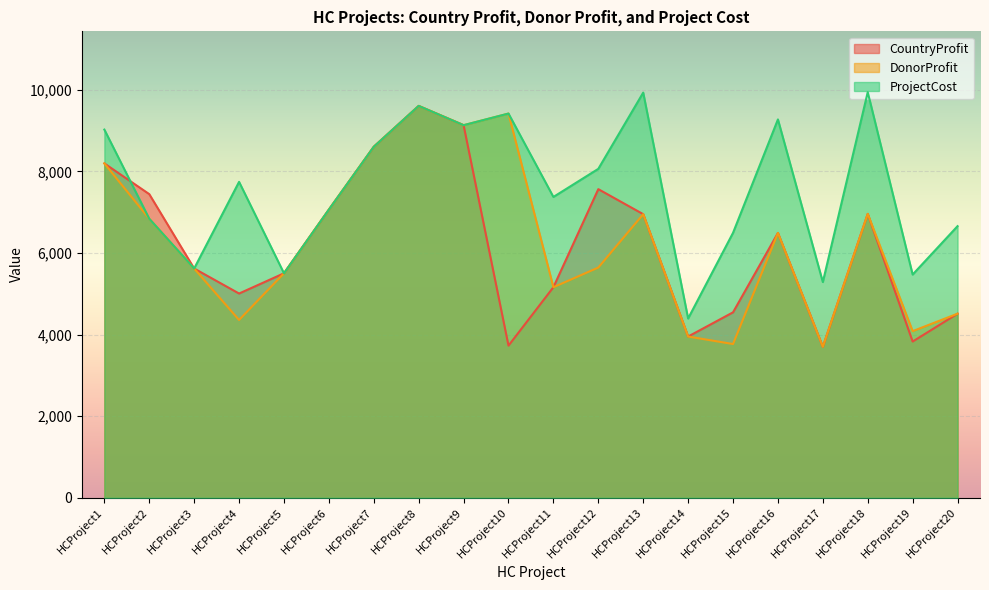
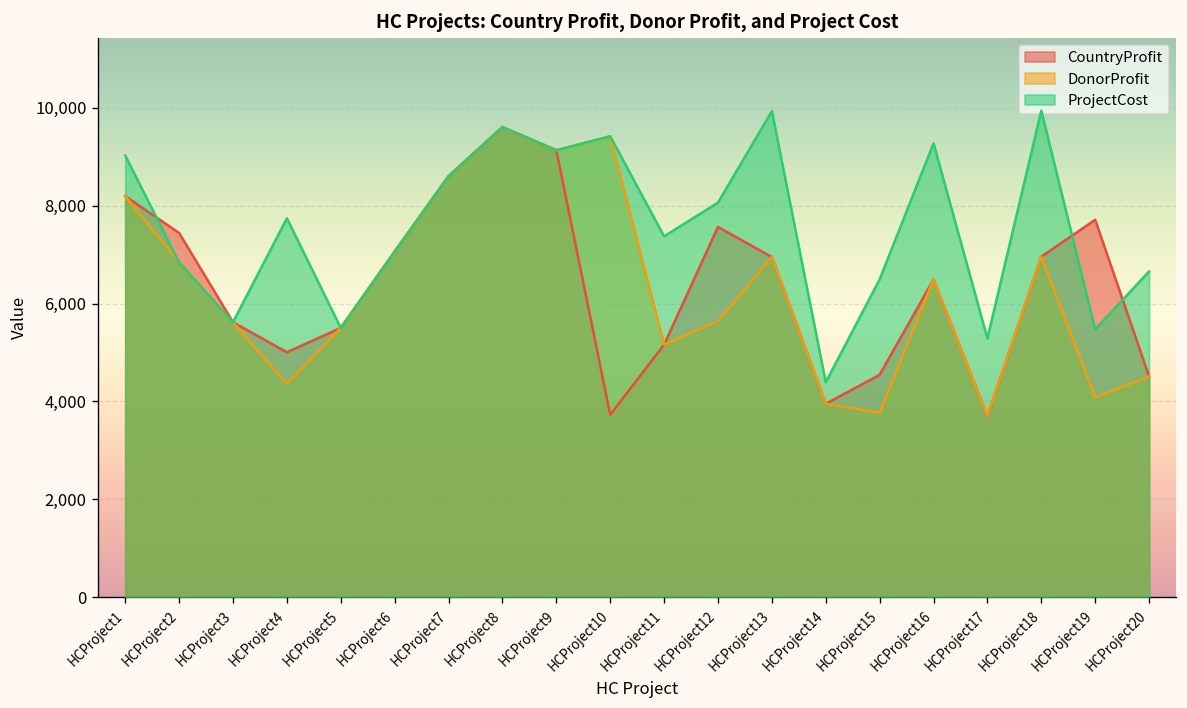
CountryProfit, HCProject19: 3,800 -> 7,700
